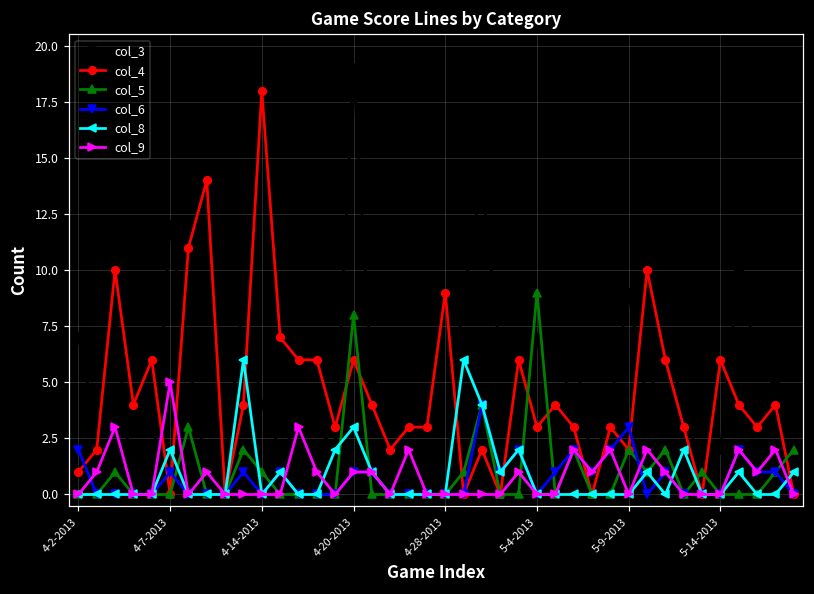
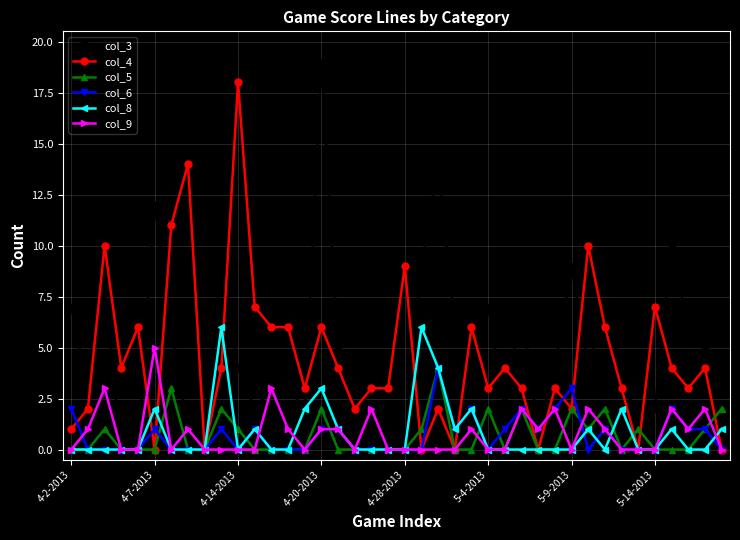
col_5, 4-20-2013: 8 -> 2
col_5, 5-4-2013: 9 -> 2
col_4, 5-14-2013: 6 -> 7
